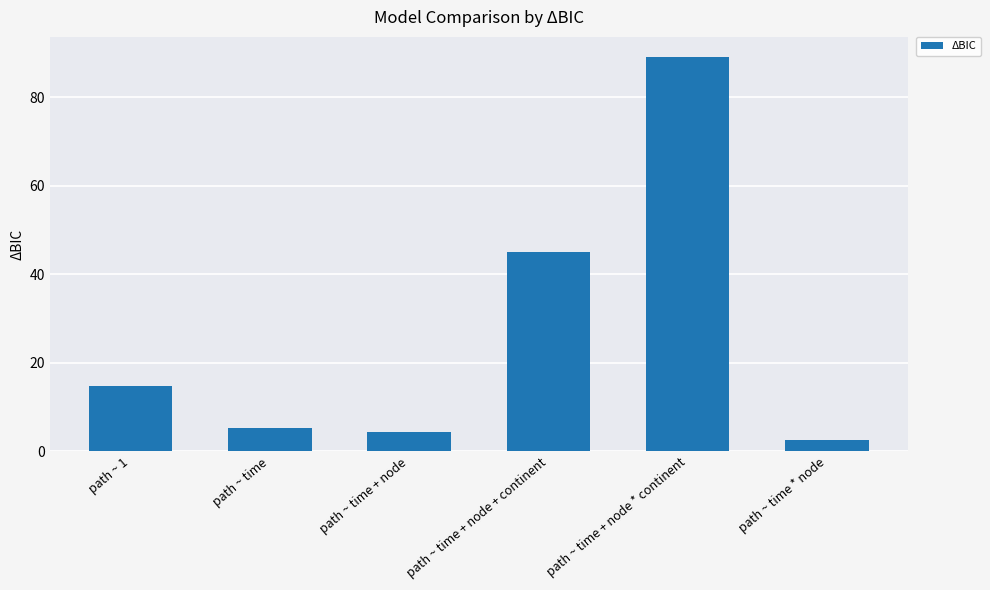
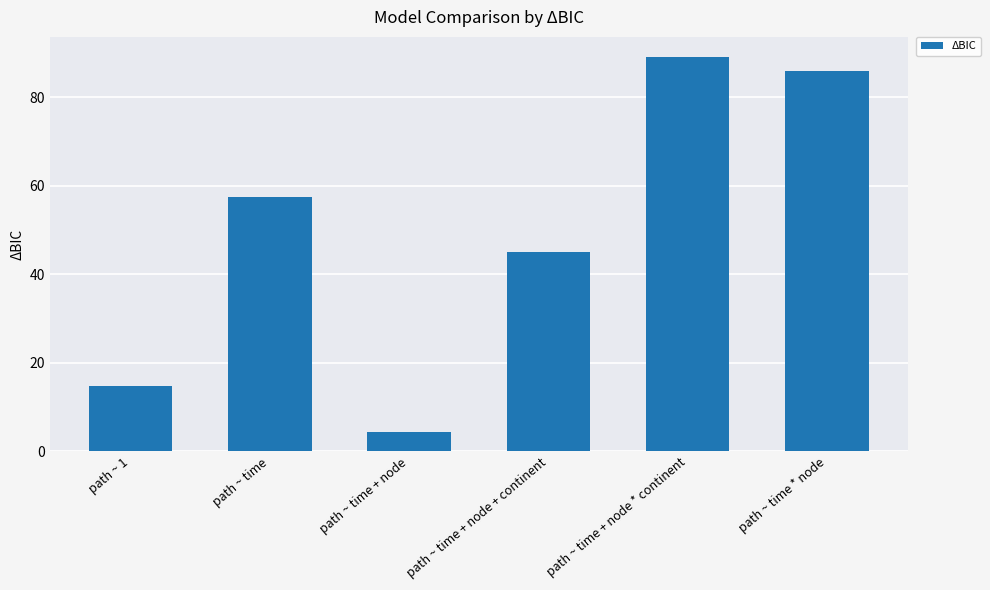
path ~ time: 5 -> 57
path ~ time * node: 3 -> 86
